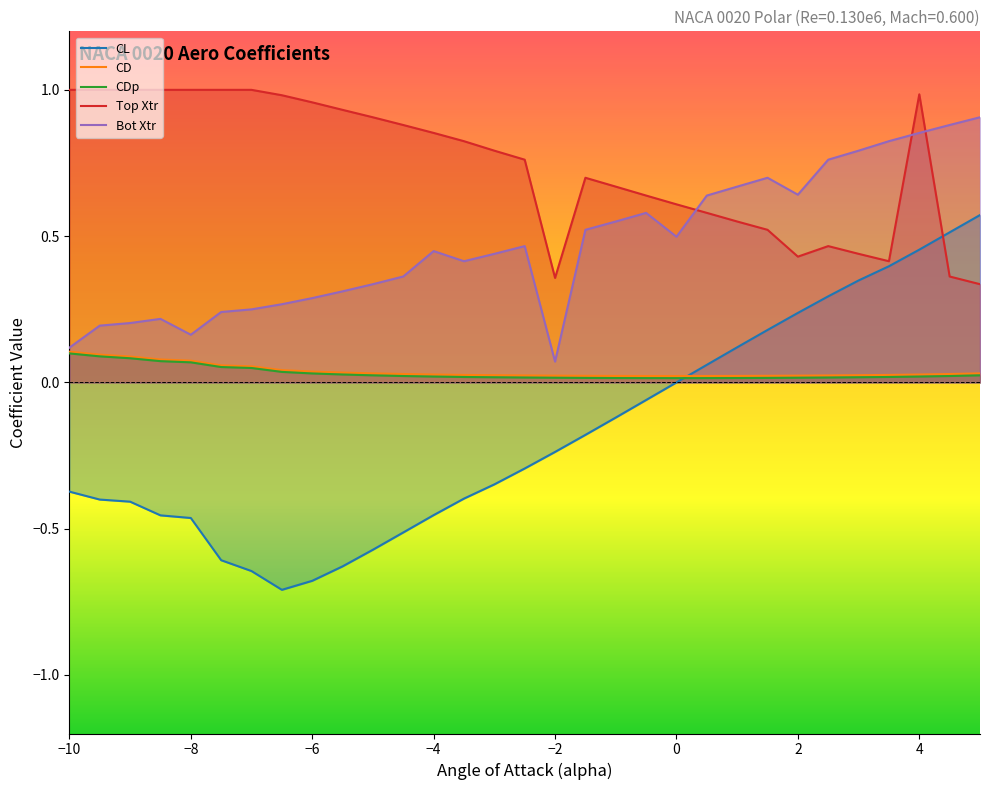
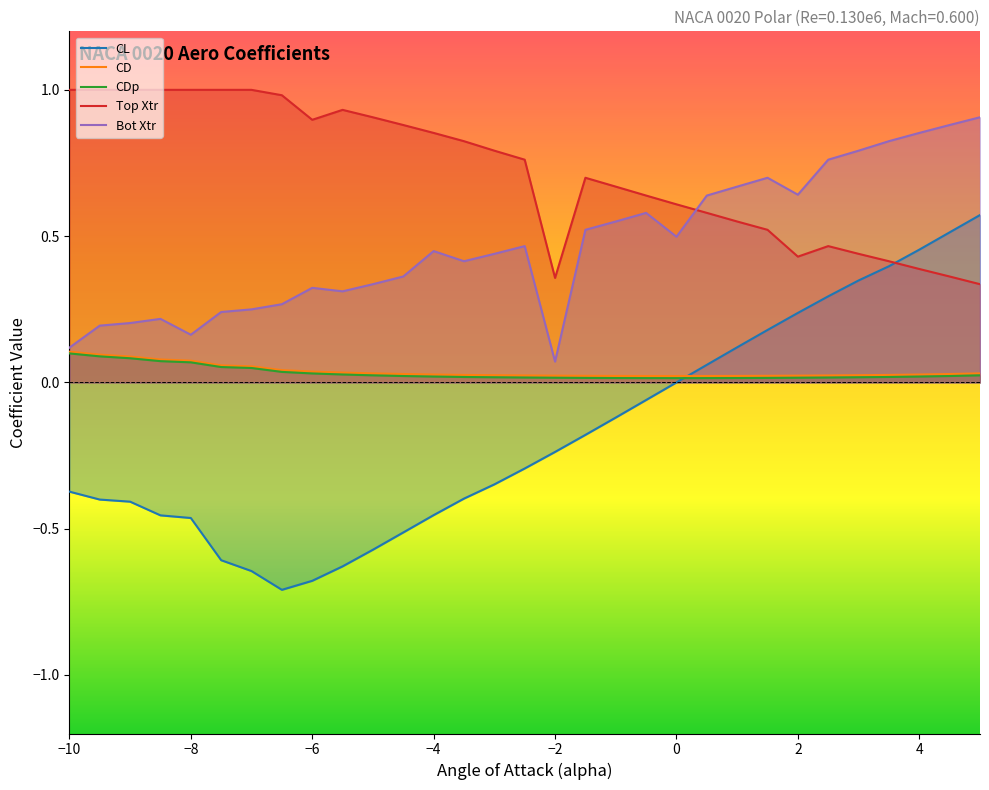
Top Xtr, −6: 0.96 -> 0.90
Bot Xtr, −6: 0.29 -> 0.32
Top Xtr, 4: 0.98 -> 0.39
